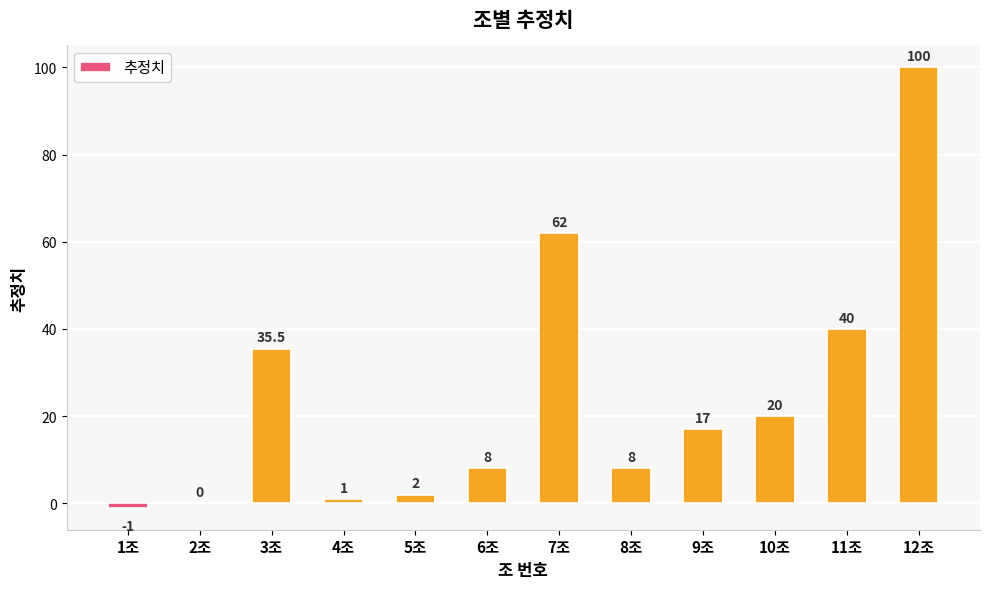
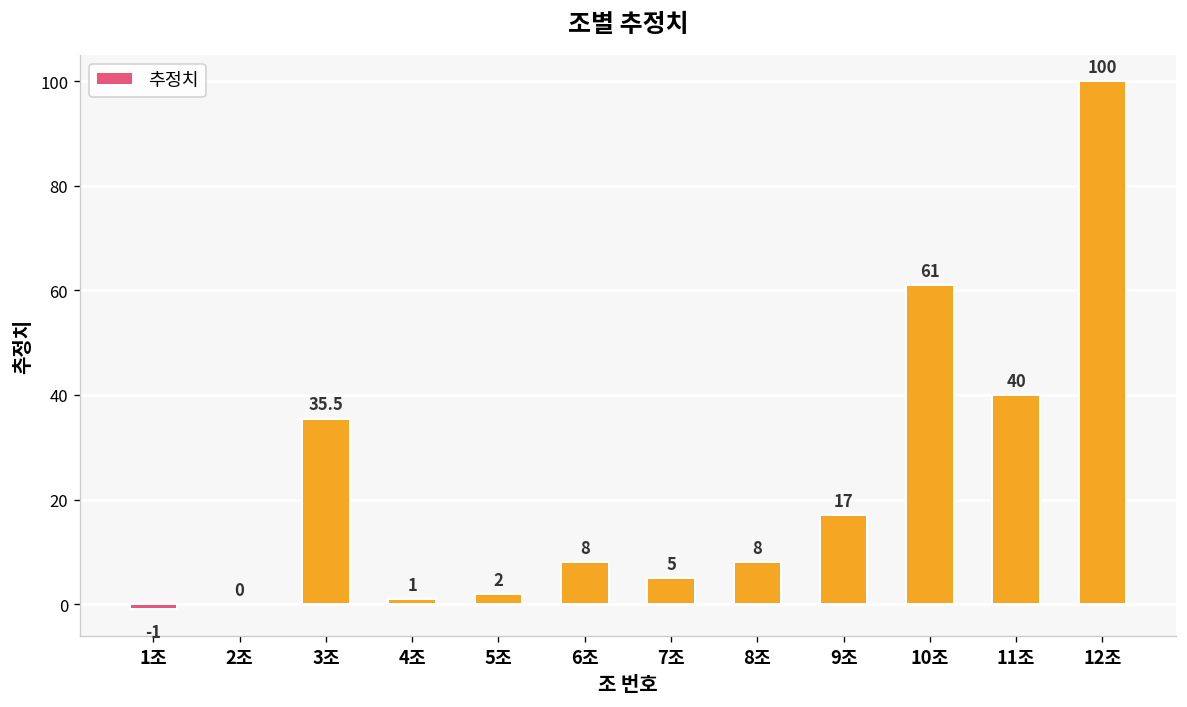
7조: 62 -> 5
10조: 20 -> 61
